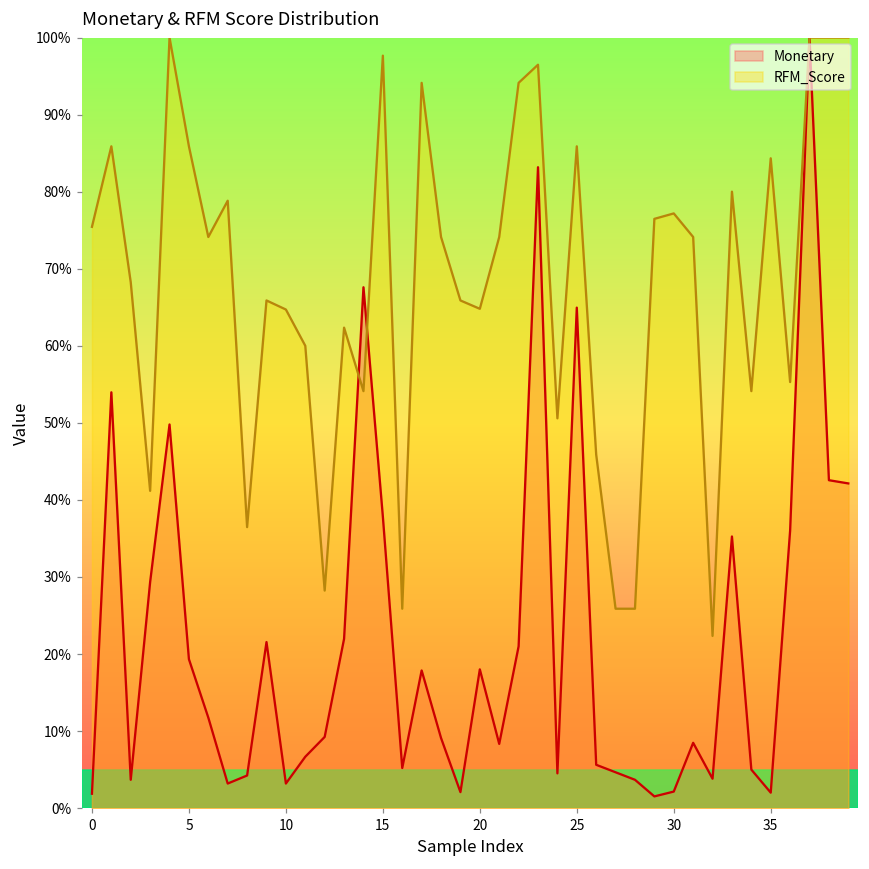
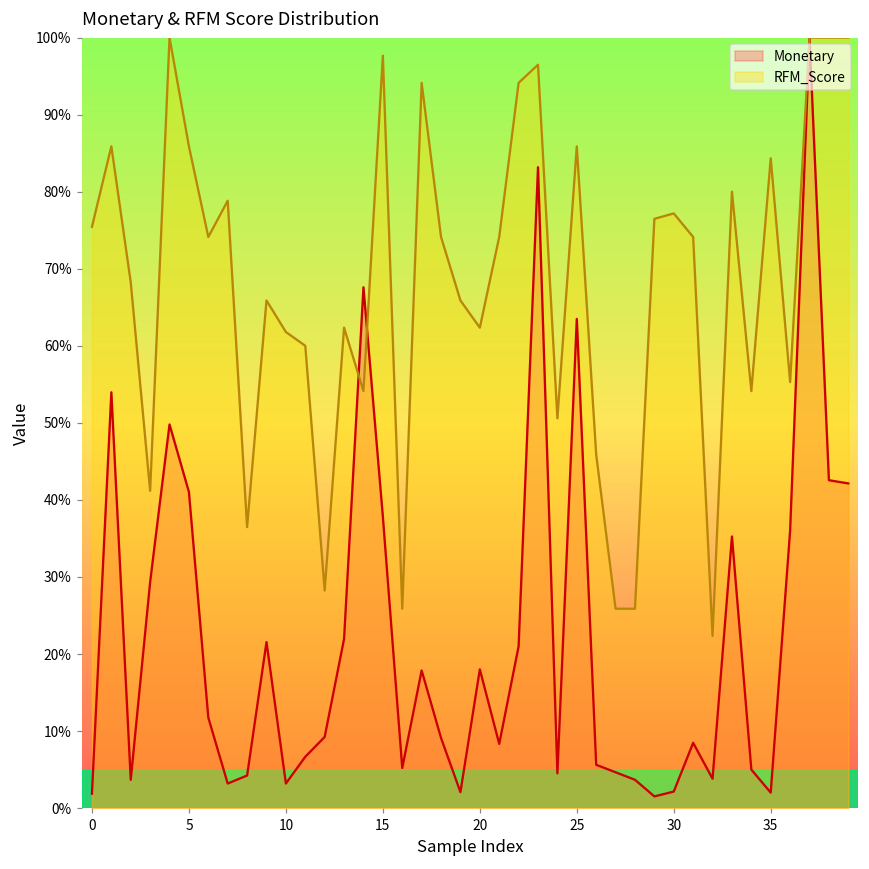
Monetary, 5: 19% -> 41%
RFM_Score, 10: 65% -> 62%
RFM_Score, 20: 65% -> 62%
Monetary, 25: 65% -> 63%
